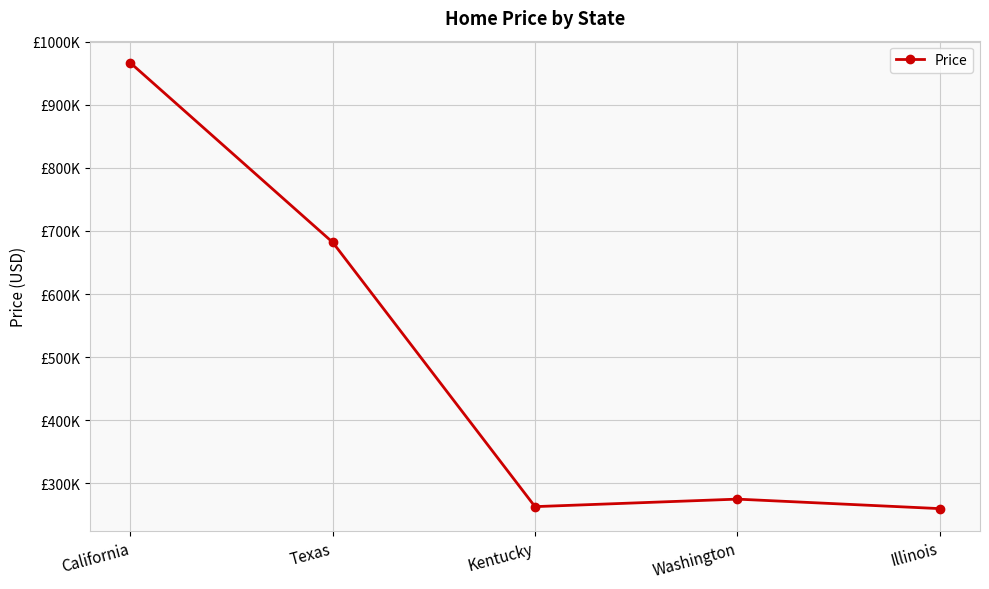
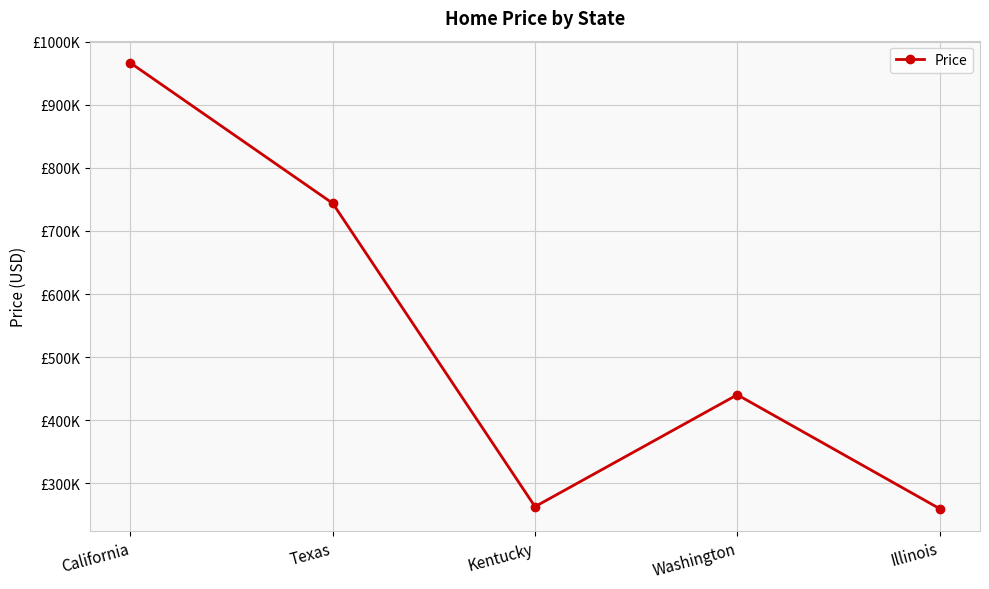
Texas: £680000 -> £740000
Washington: £270000 -> £440000
